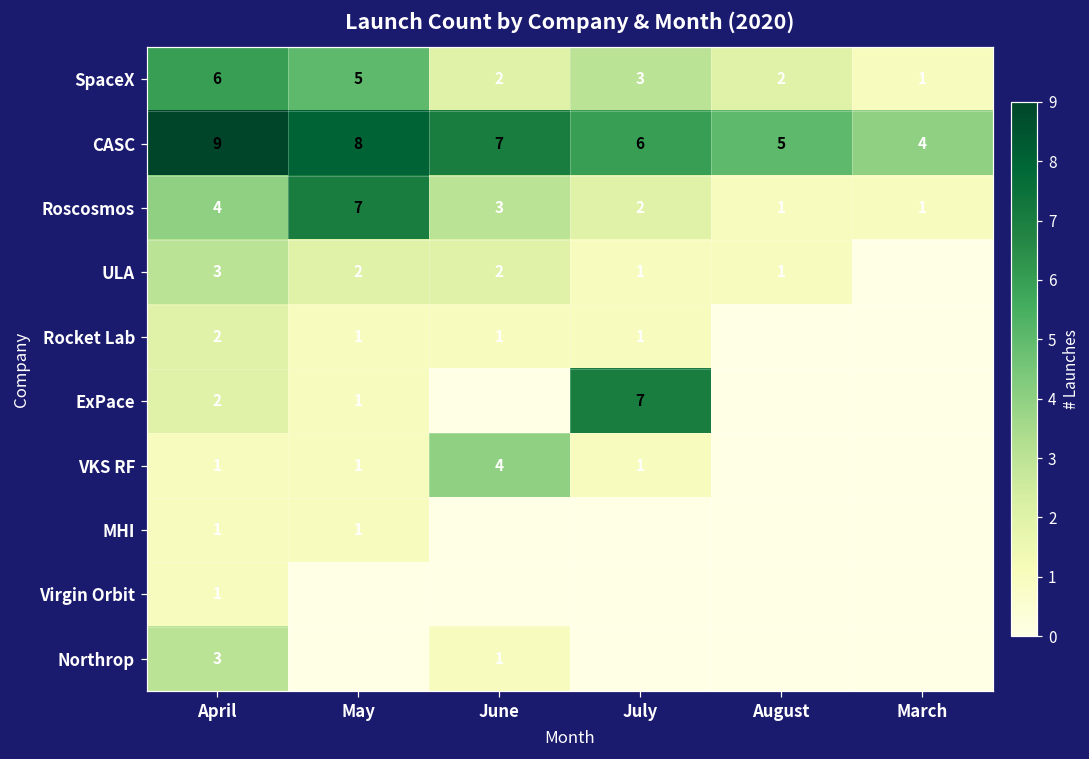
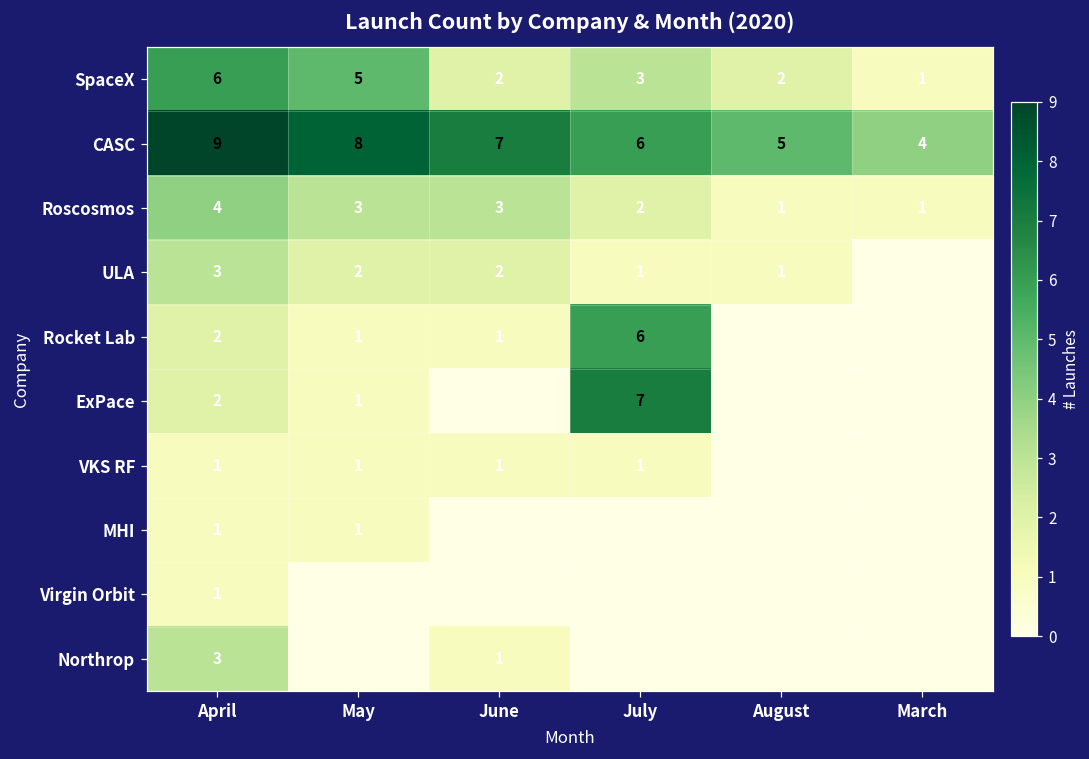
Roscosmos, May: 7 -> 3
Rocket Lab, July: 1 -> 6
VKS RF, June: 4 -> 1
